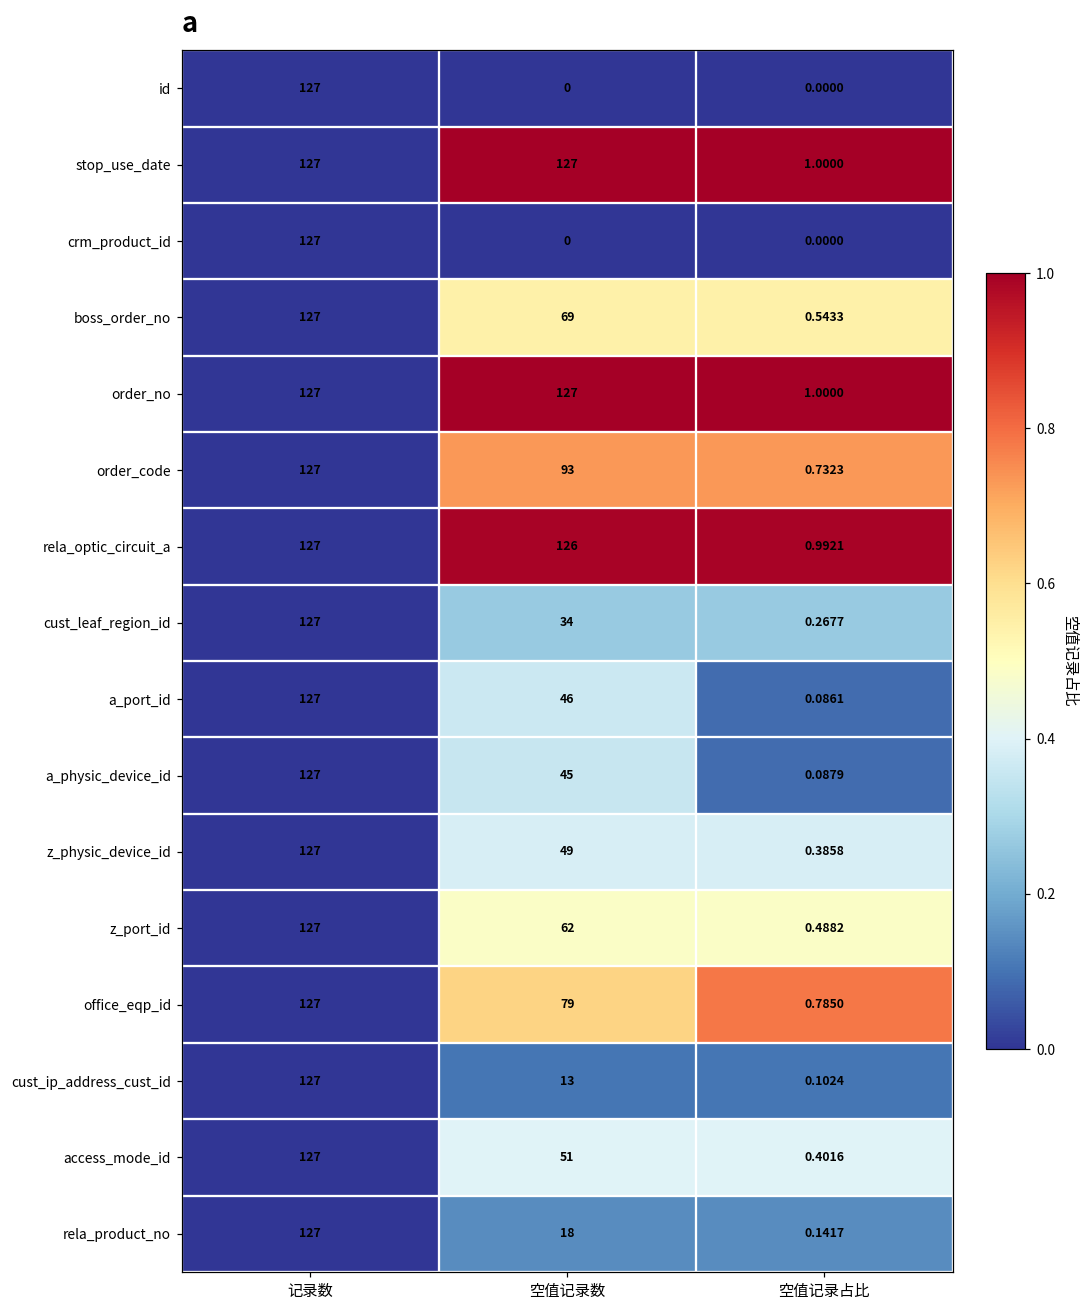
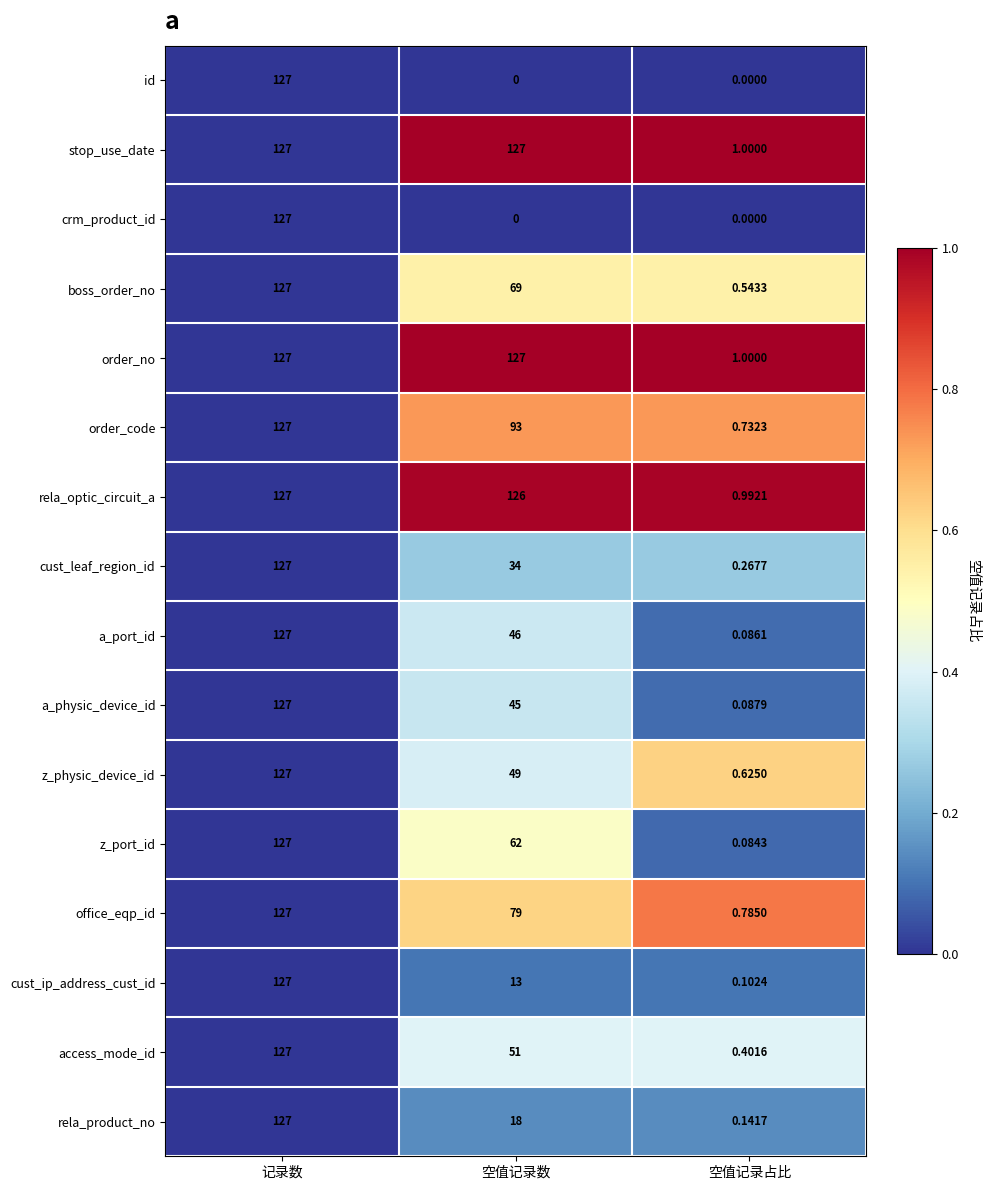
z_physic_device_id, 空值记录占比: 0.3858 -> 0.6250
z_port_id, 空值记录占比: 0.4882 -> 0.0843
